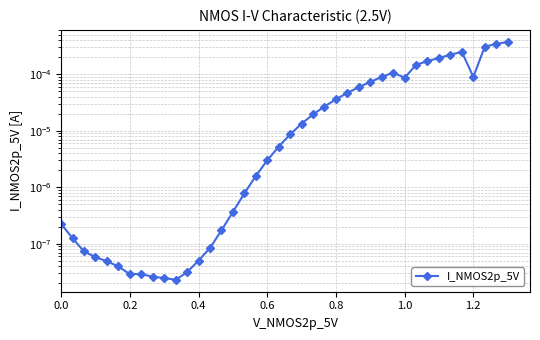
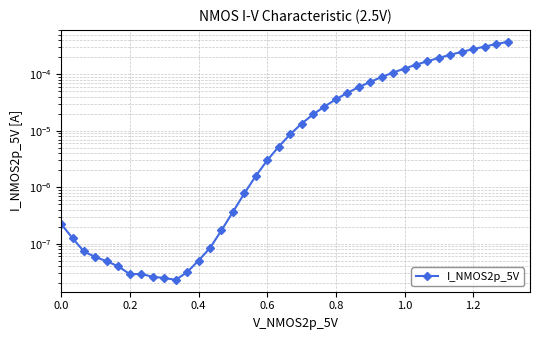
1.0: 0.00009 -> 0.00013
1.2: 0.00009 -> 0.0003
